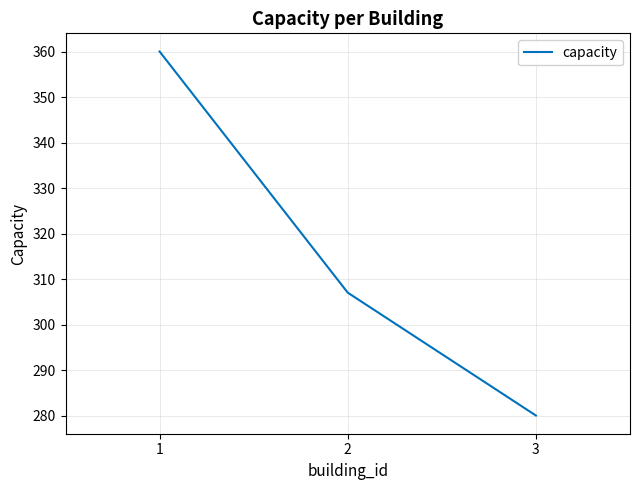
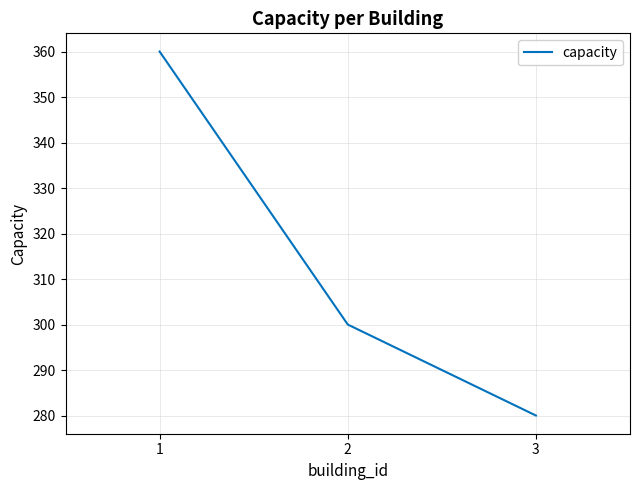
2: 307 -> 300
